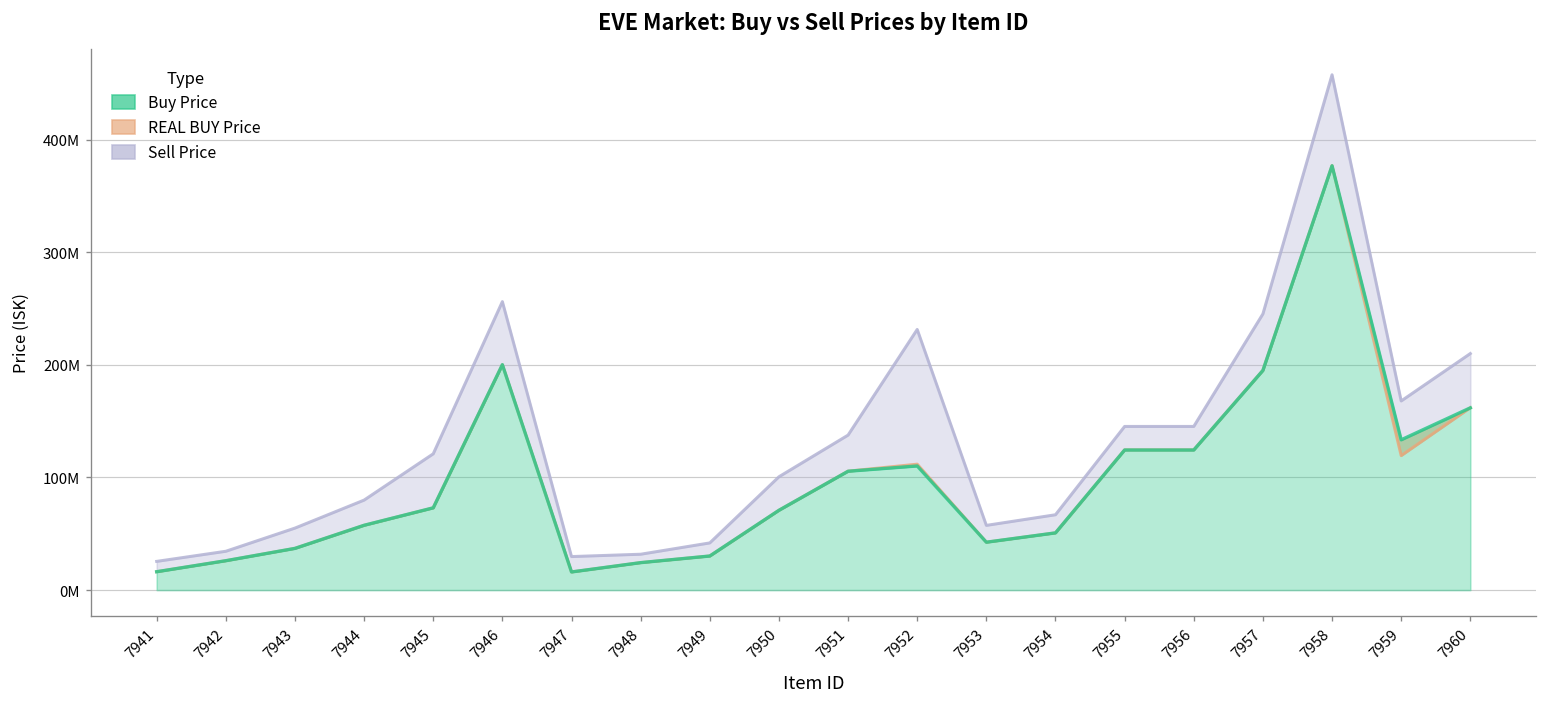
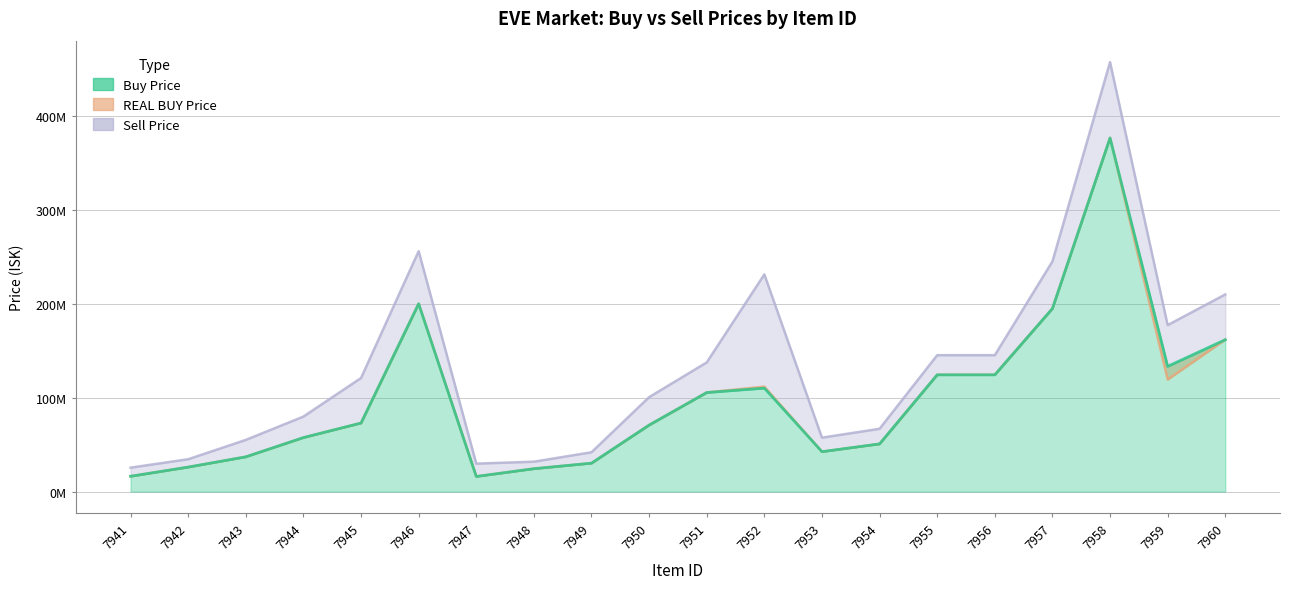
Sell Price, 7959: 170000000 -> 180000000
